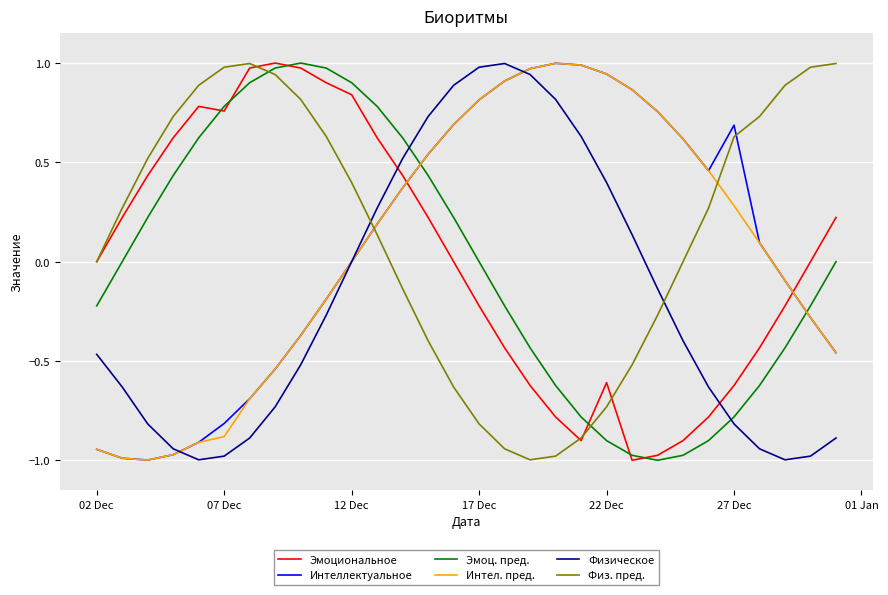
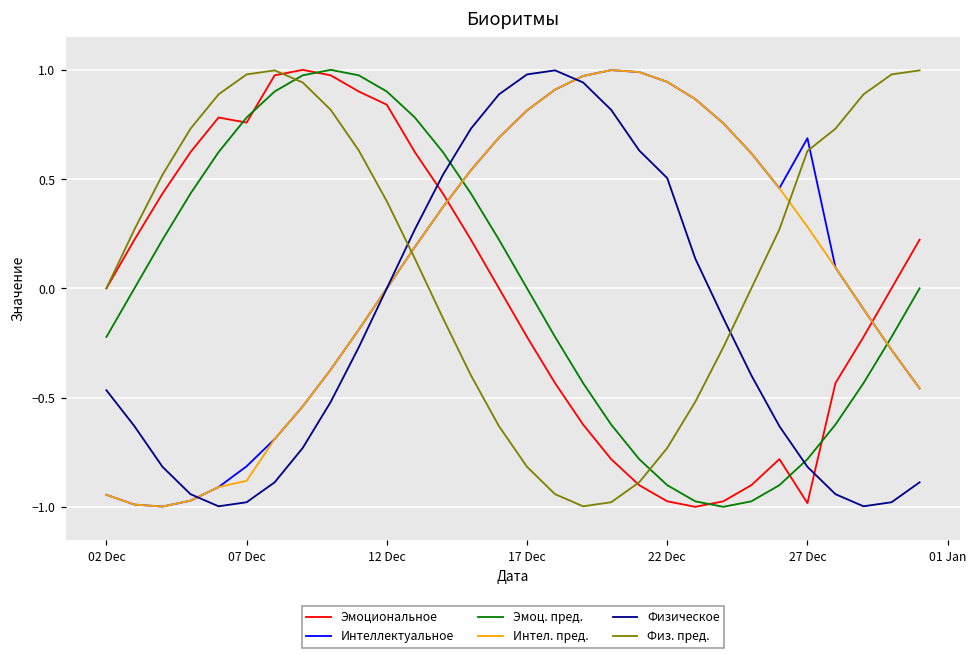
Эмоциональное, 22 Dec: -0.61 -> -0.97
Физическое, 22 Dec: 0.40 -> 0.50
Эмоциональное, 27 Dec: -0.62 -> -0.98
